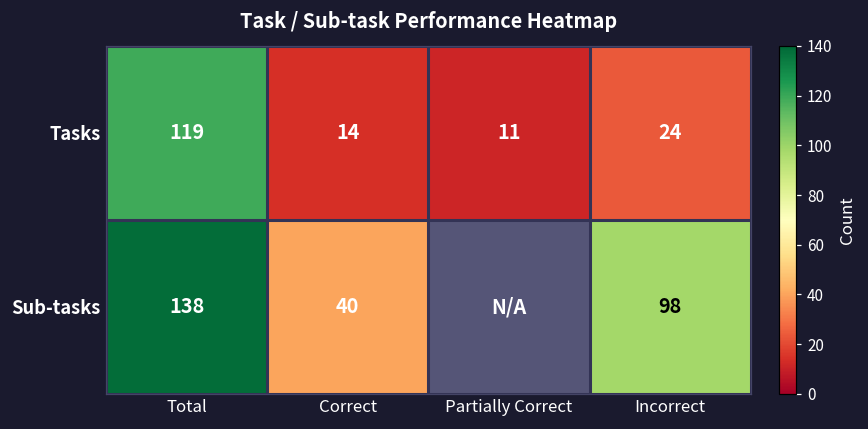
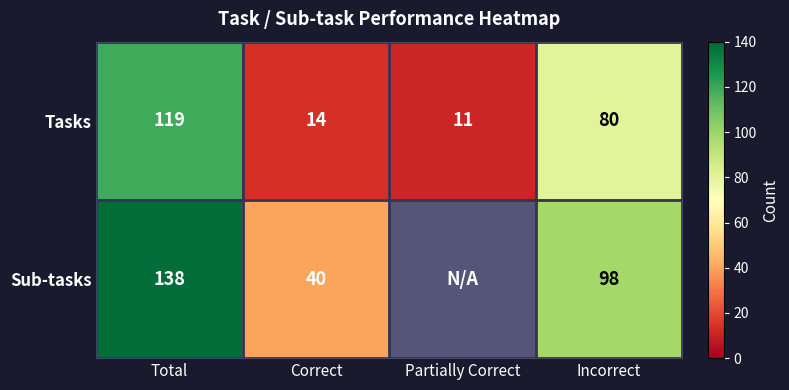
Tasks, Incorrect: 24 -> 80
